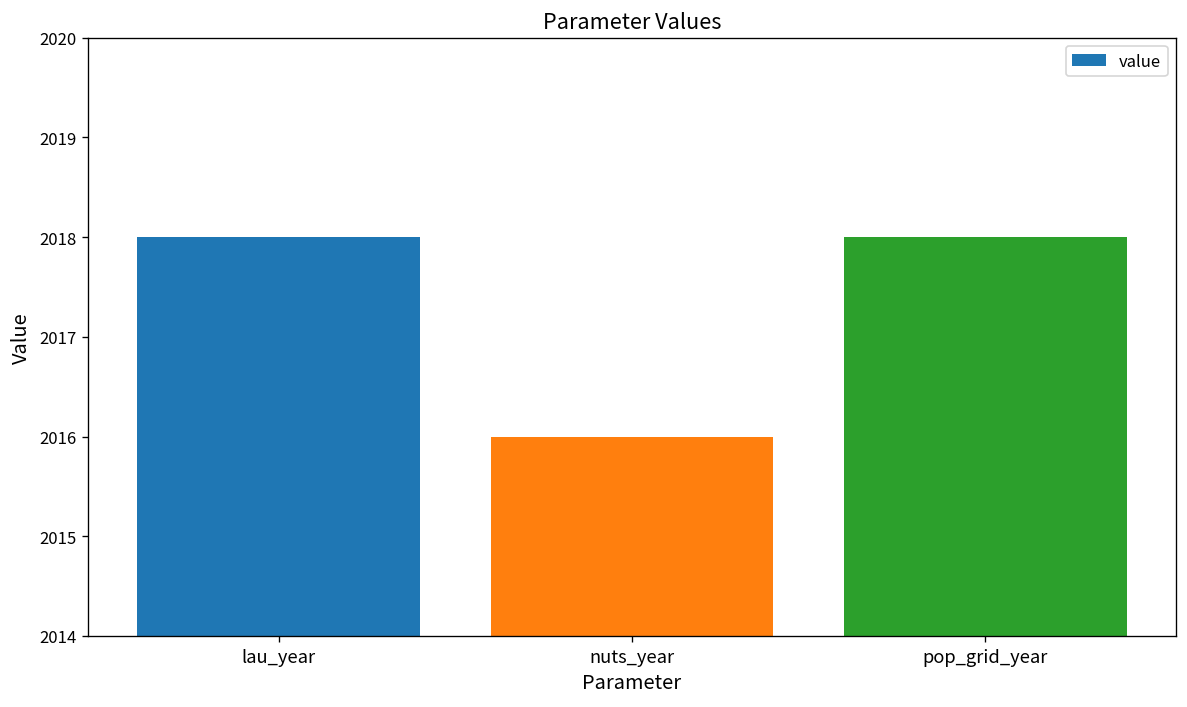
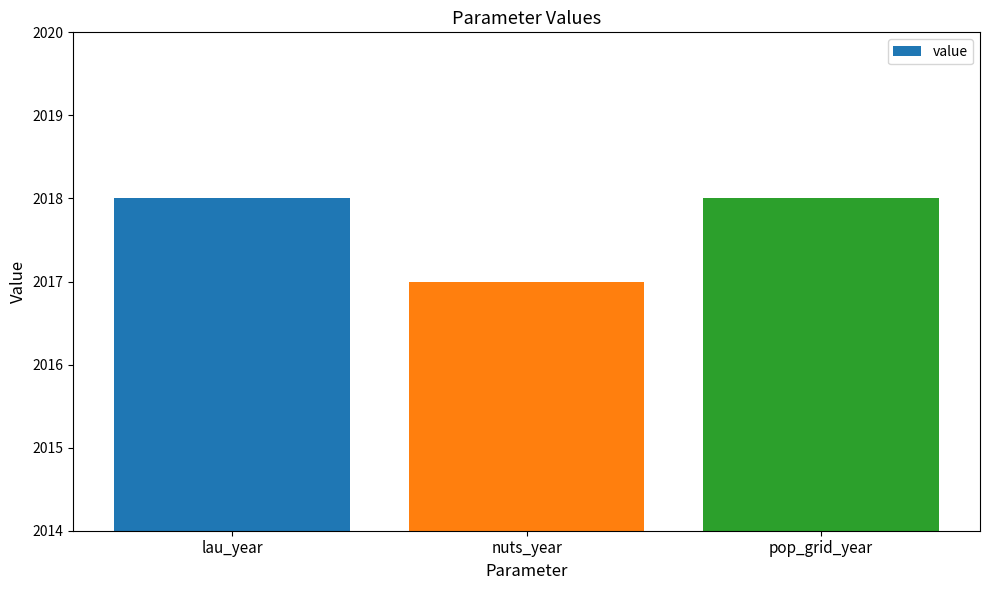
nuts_year: 2016 -> 2017
